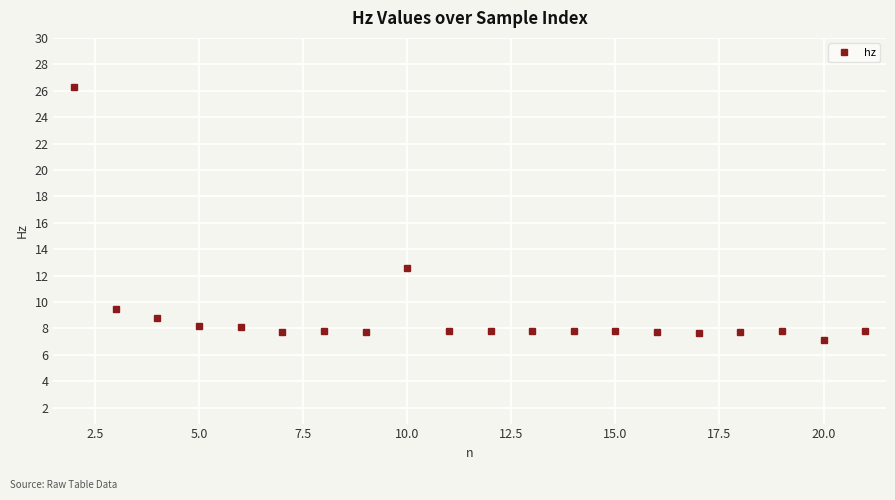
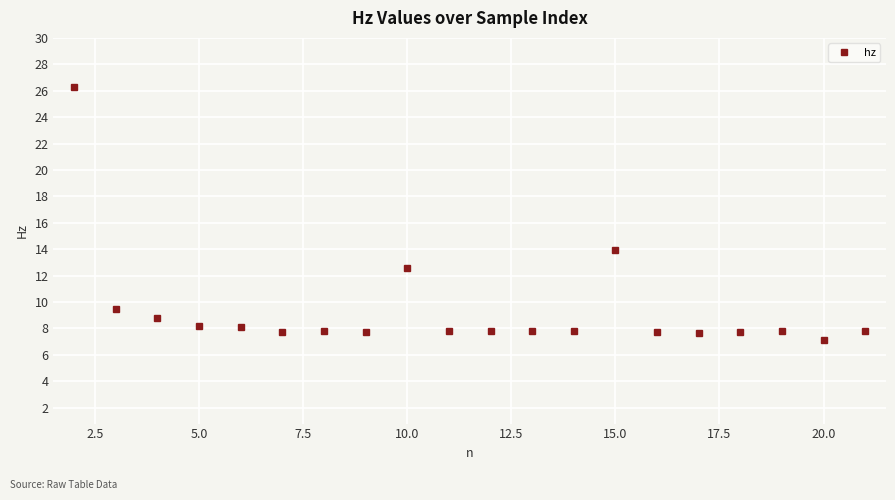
15.0: 7.8 -> 13.9
